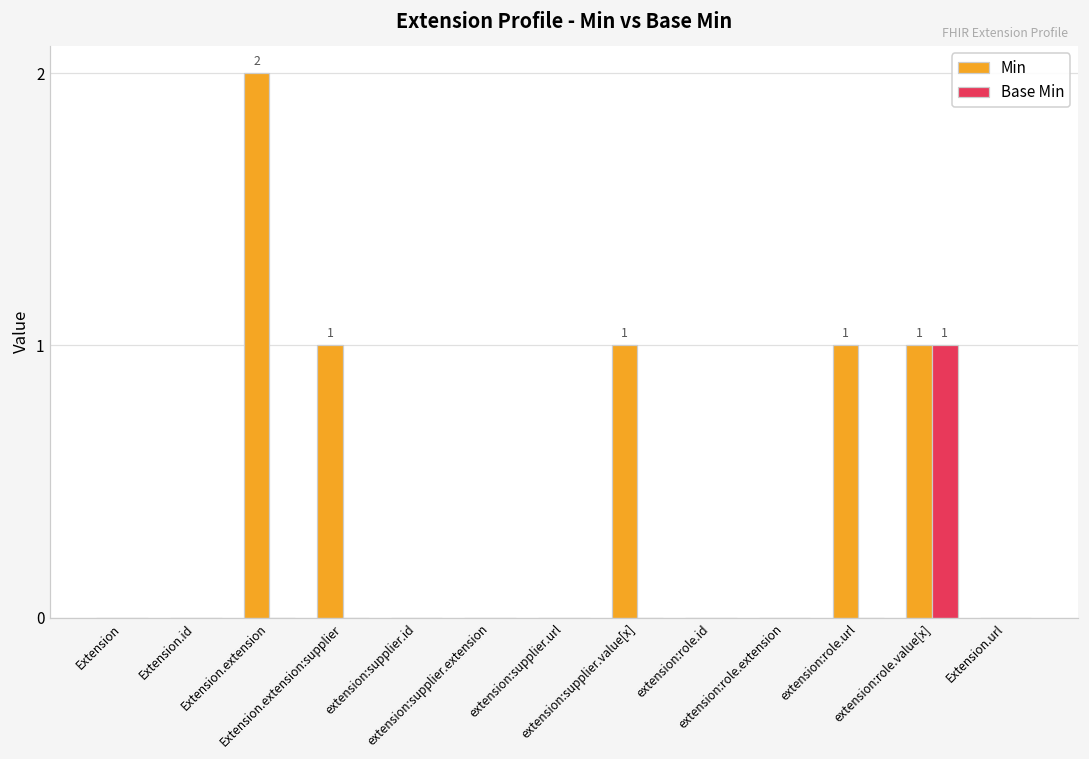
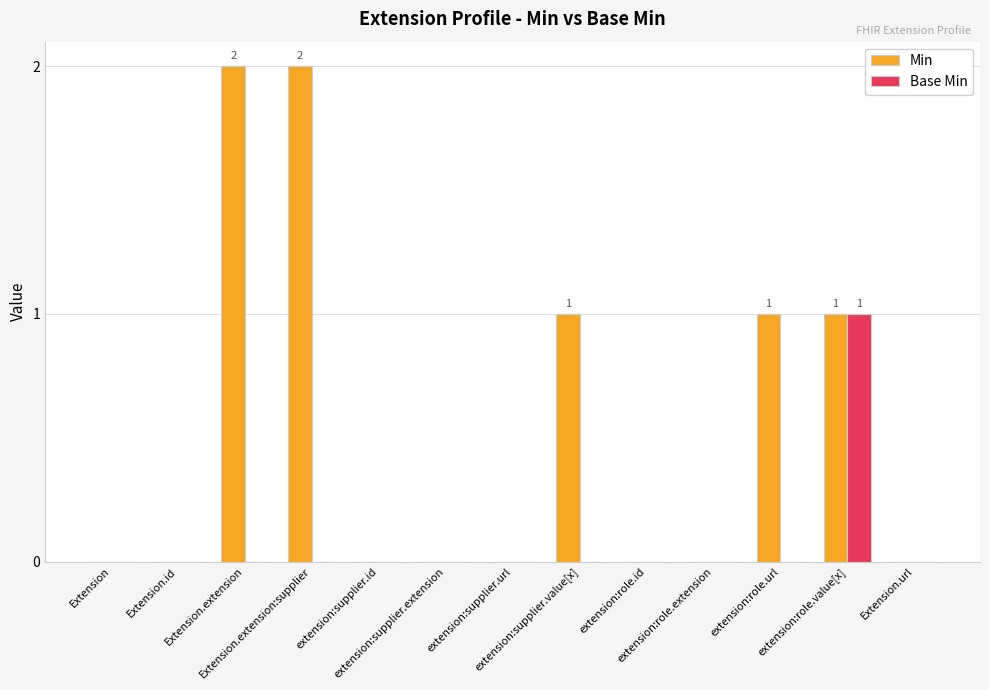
Min, Extension.extension:supplier: 1 -> 2
